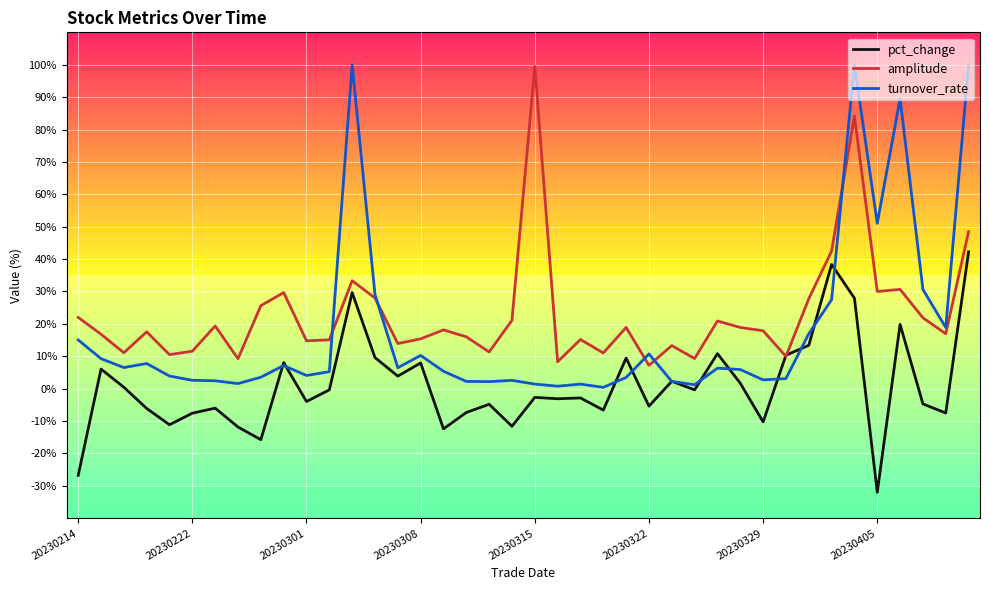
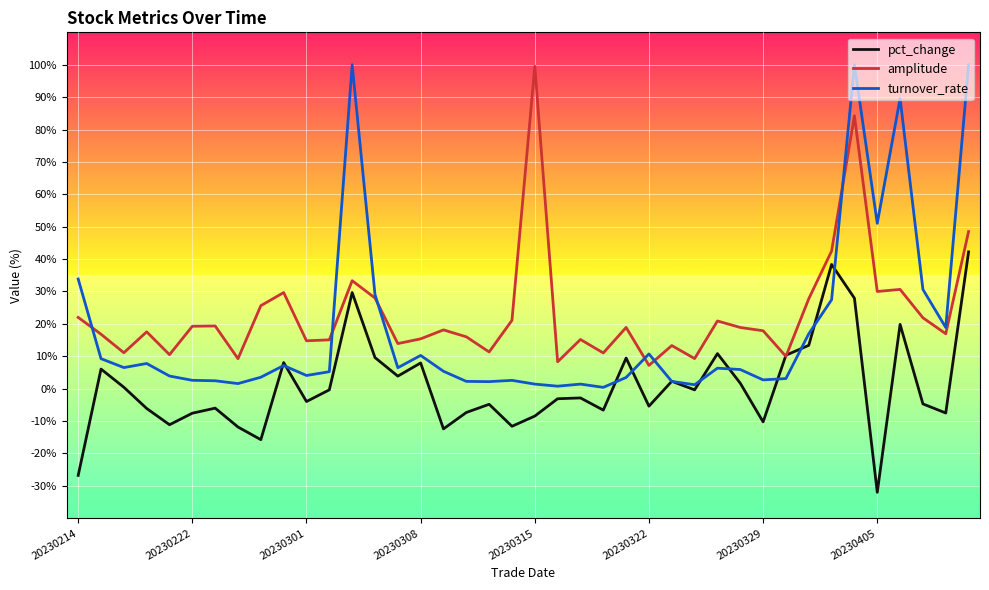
turnover_rate, 20230214: 15% -> 34%
amplitude, 20230222: 12% -> 19%
pct_change, 20230315: -3% -> -8%
